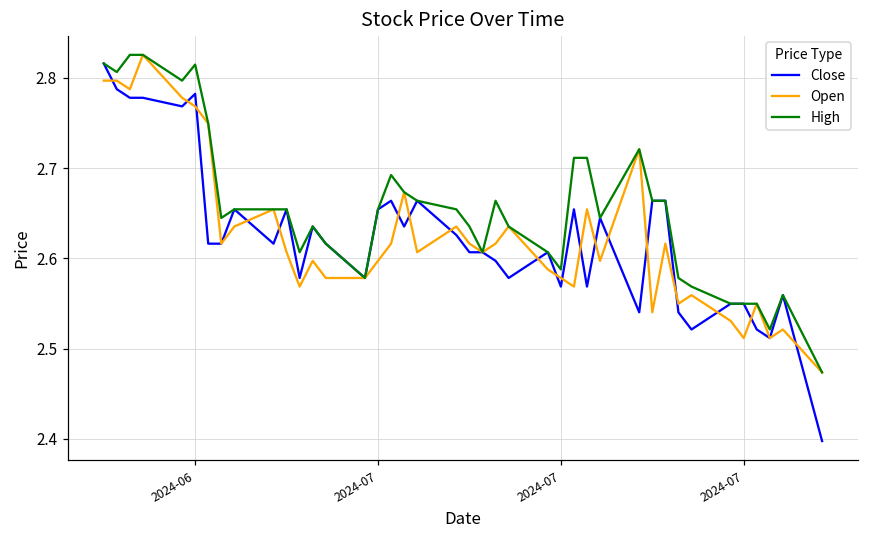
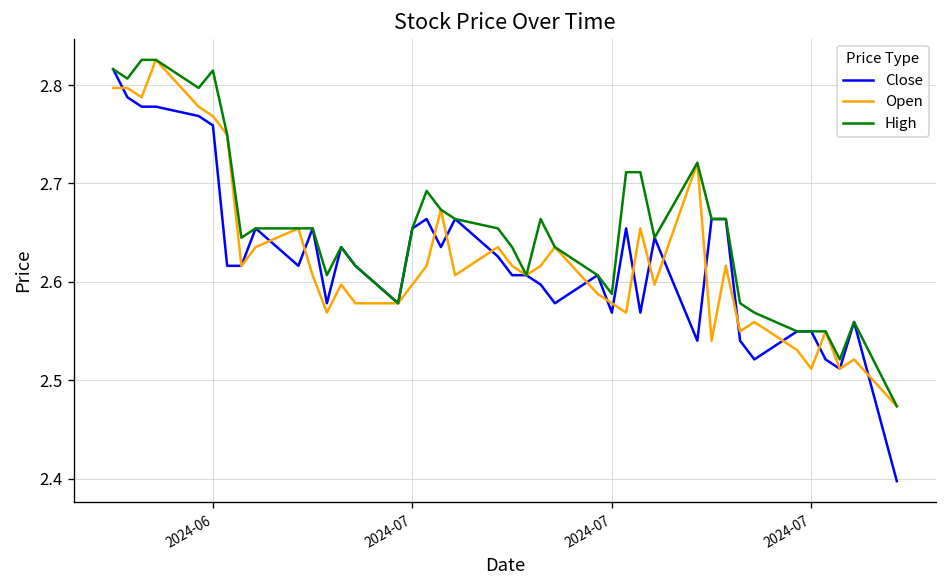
Close, 2024-06: 2.78 -> 2.76
